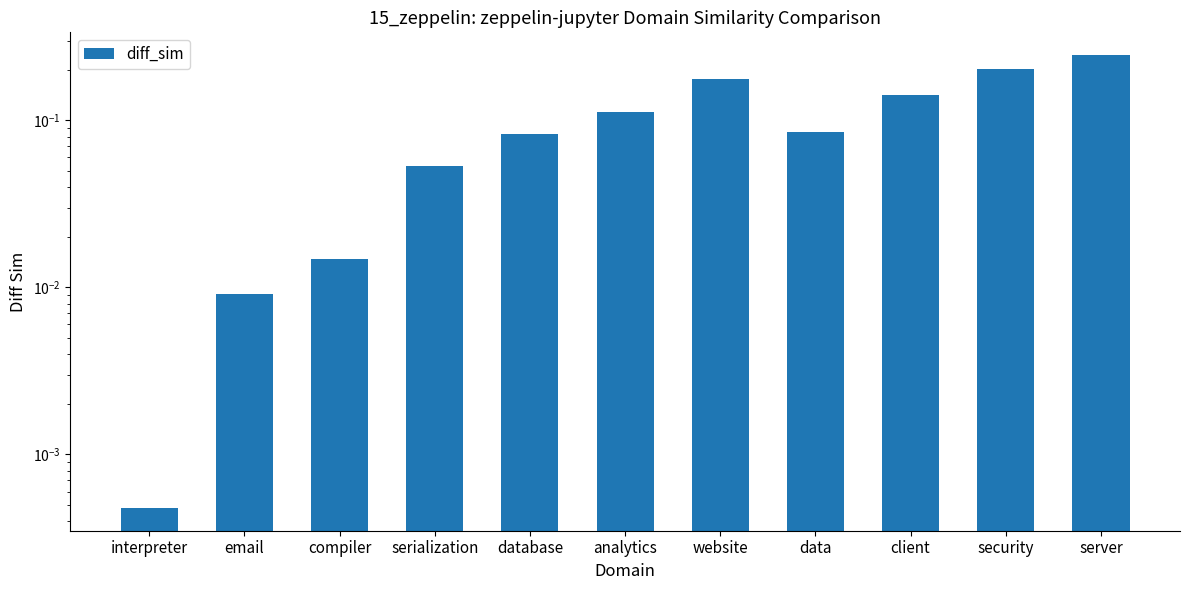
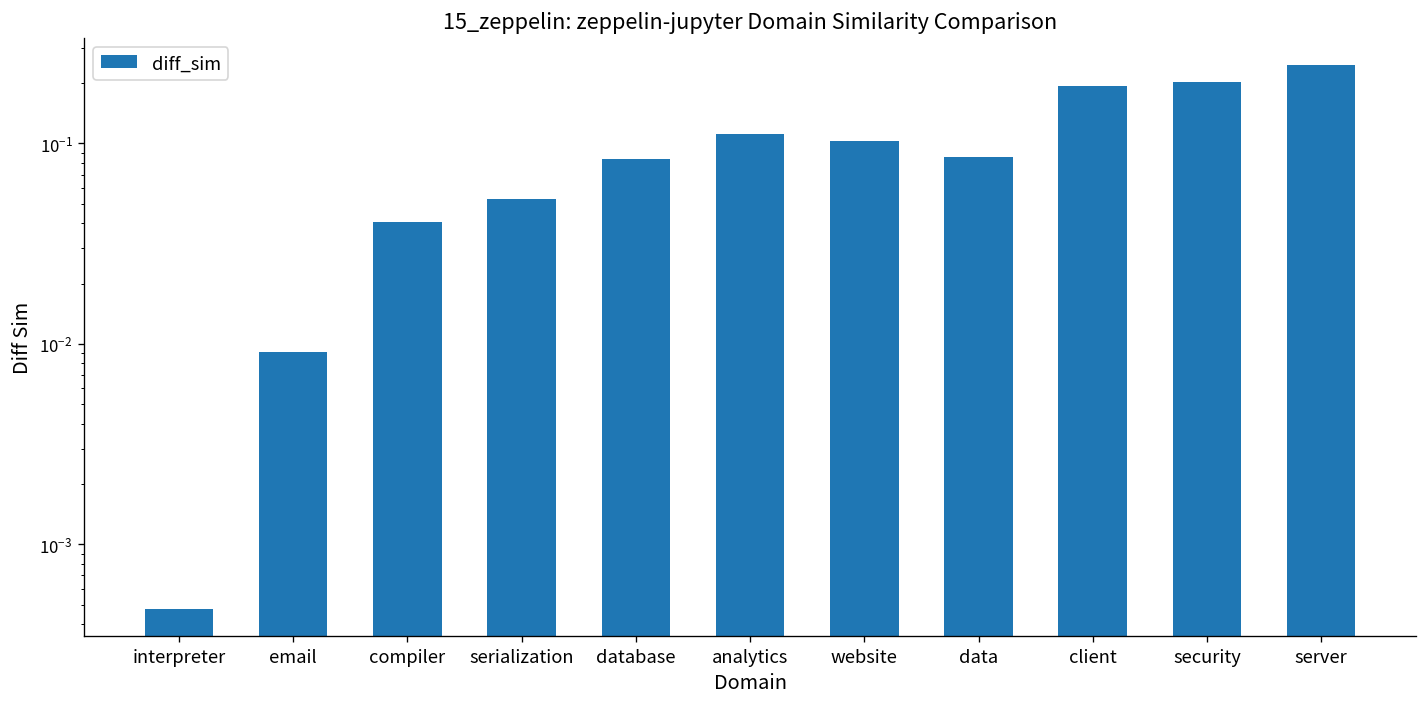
compiler: 0.015 -> 0.041
website: 0.18 -> 0.10
client: 0.14 -> 0.19
